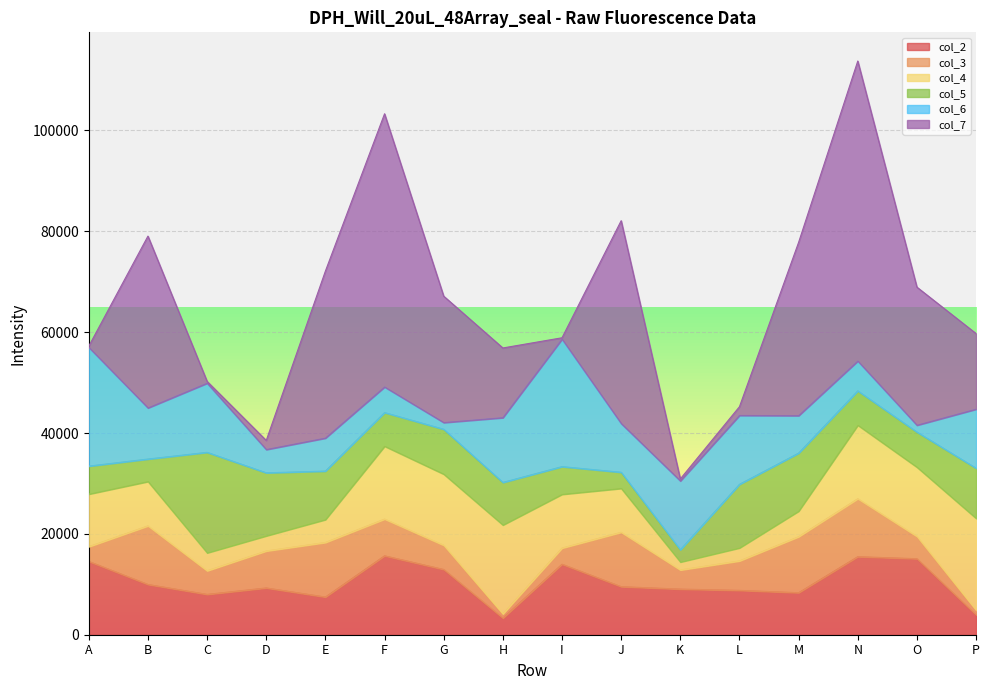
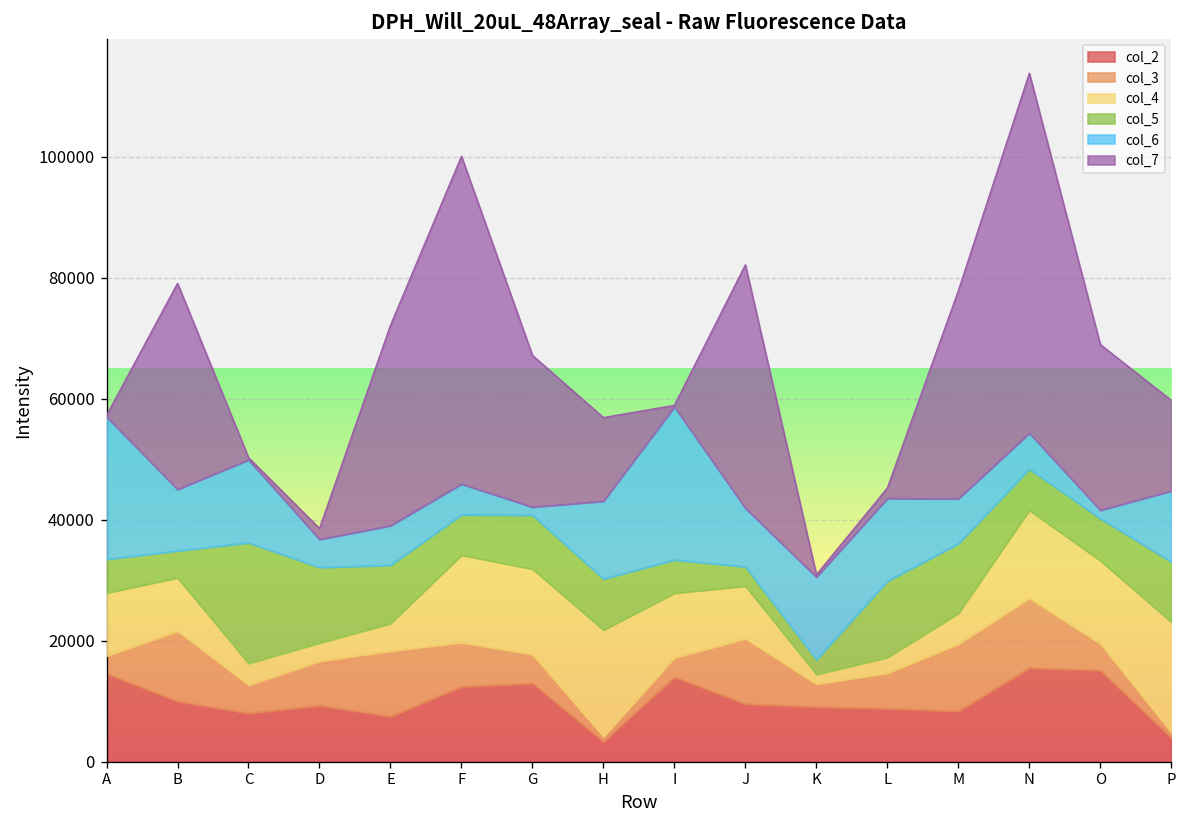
col_2, F: 16000 -> 12000
